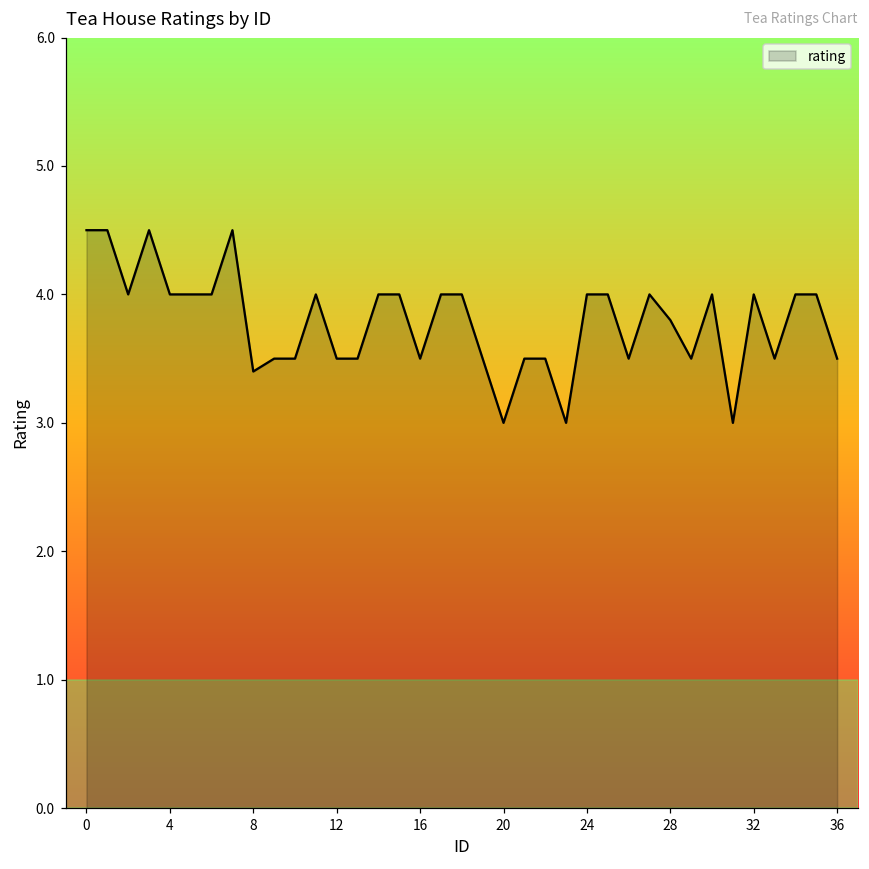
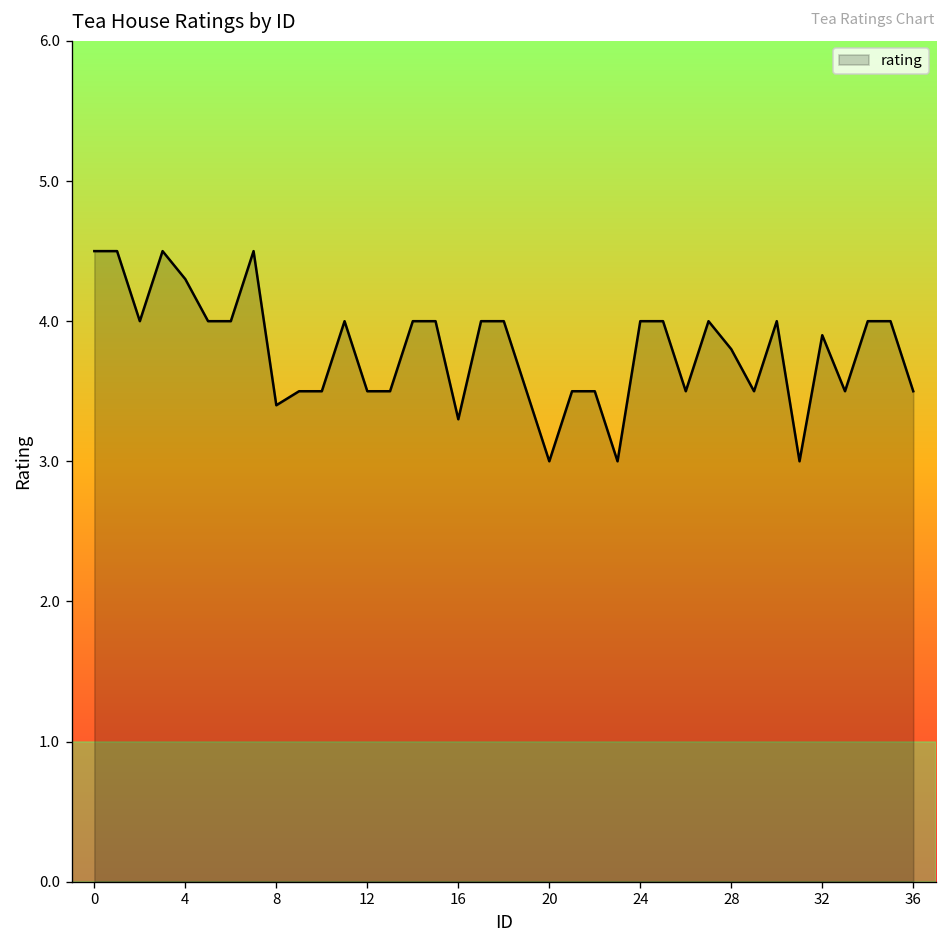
4: 4.0 -> 4.3
16: 3.5 -> 3.3
32: 4.0 -> 3.9
